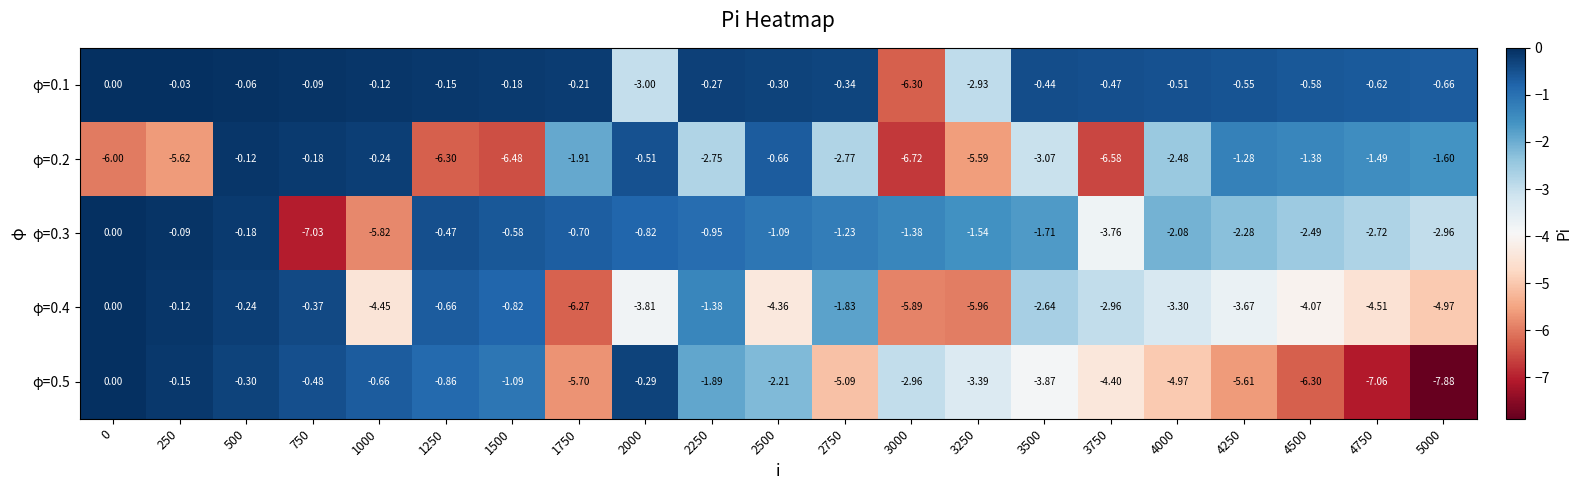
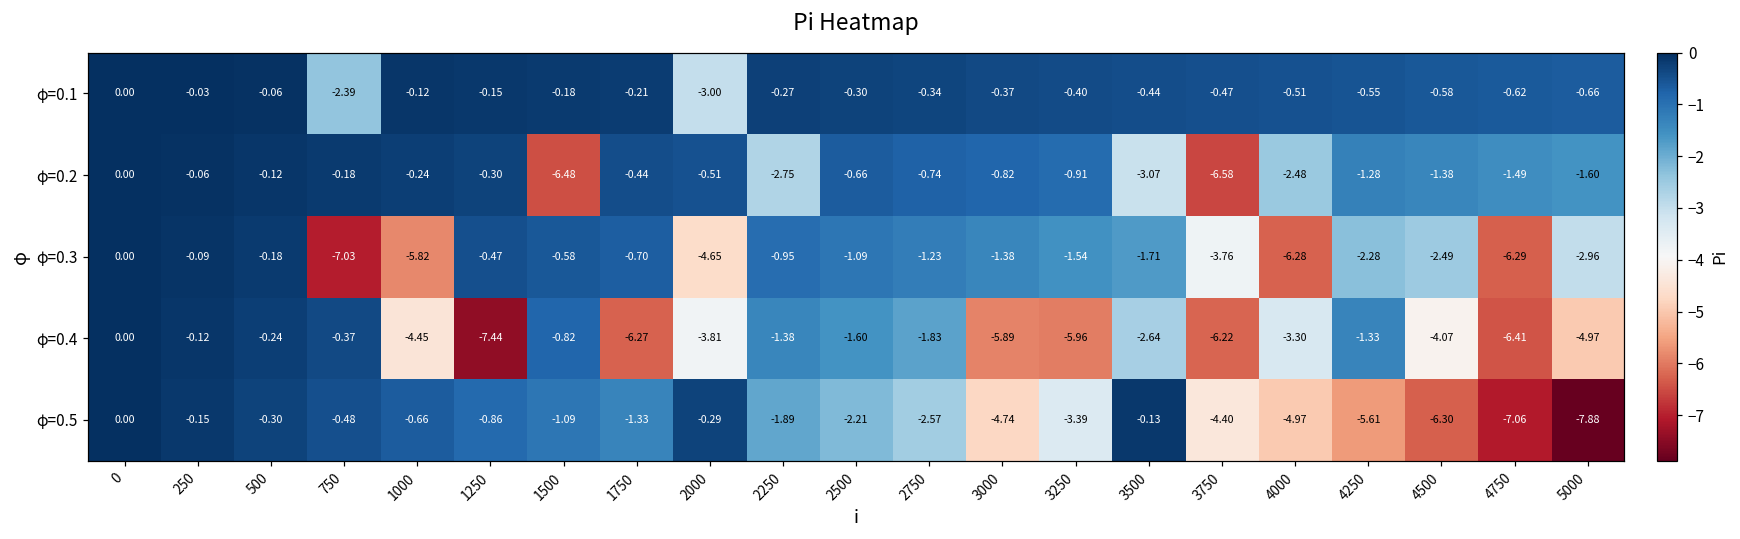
φ=0.1, 750: -0.09 -> -2.39
φ=0.1, 3000: -6.30 -> -0.37
φ=0.1, 3250: -2.93 -> -0.40
φ=0.2, 0: -6.00 -> 0.00
φ=0.2, 250: -5.62 -> -0.06
φ=0.2, 1250: -6.30 -> -0.30
φ=0.2, 1750: -1.91 -> -0.44
φ=0.2, 2750: -2.77 -> -0.74
φ=0.2, 3000: -6.72 -> -0.82
φ=0.2, 3250: -5.59 -> -0.91
φ=0.3, 2000: -0.82 -> -4.65
φ=0.3, 4000: -2.08 -> -6.28
φ=0.3, 4750: -2.72 -> -6.29
φ=0.4, 1250: -0.66 -> -7.44
φ=0.4, 2500: -4.36 -> -1.60
φ=0.4, 3750: -2.96 -> -6.22
φ=0.4, 4250: -3.67 -> -1.33
φ=0.4, 4750: -4.51 -> -6.41
φ=0.5, 1750: -5.70 -> -1.33
φ=0.5, 2750: -5.09 -> -2.57
φ=0.5, 3000: -2.96 -> -4.74
φ=0.5, 3500: -3.87 -> -0.13
